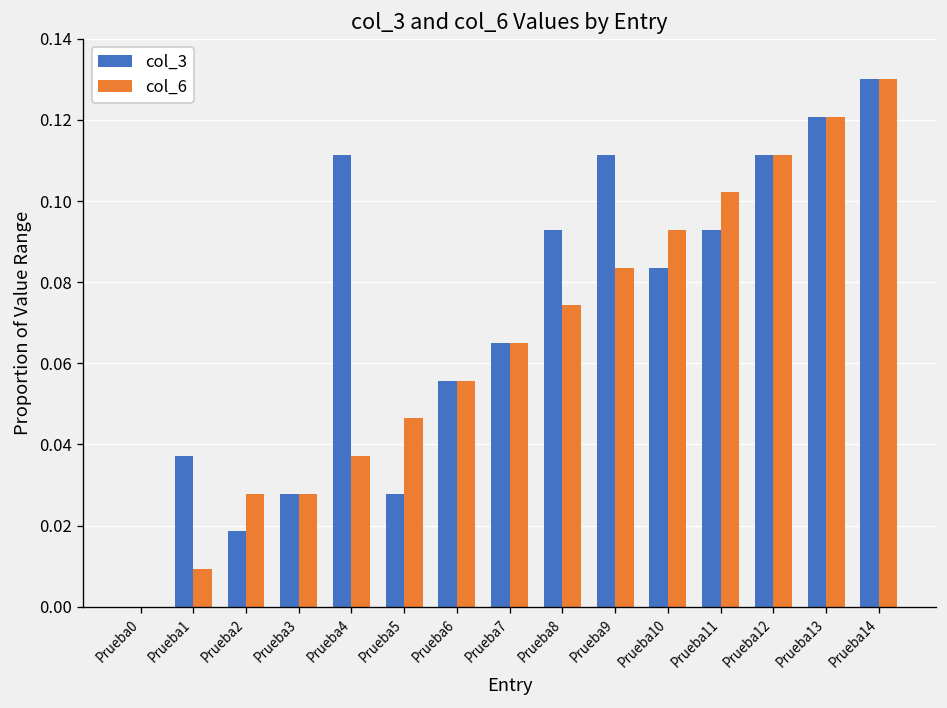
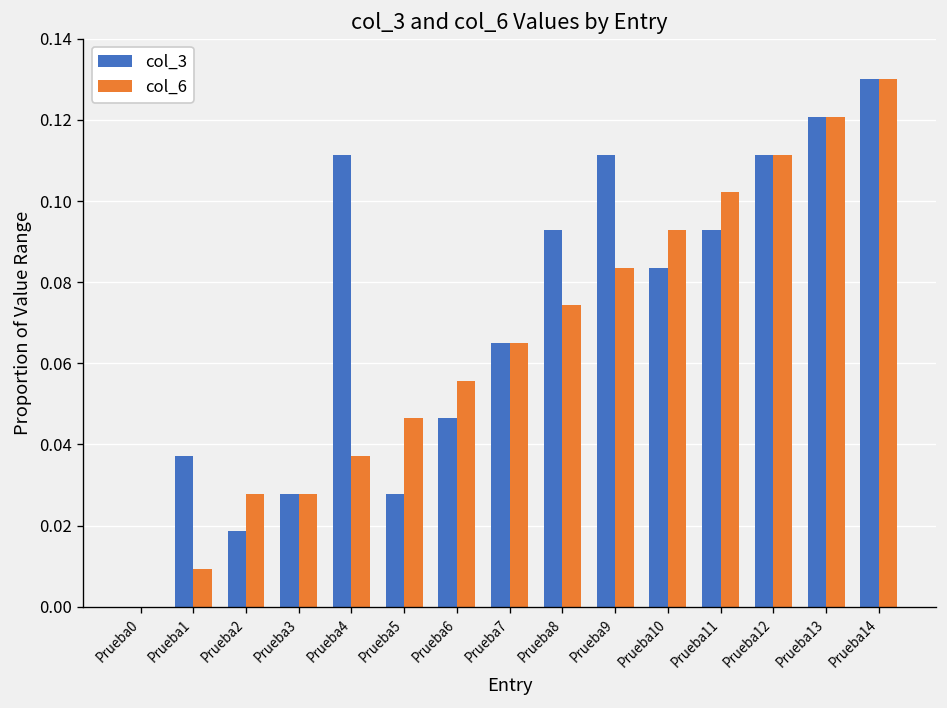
col_3, Prueba6: 0.056 -> 0.046
